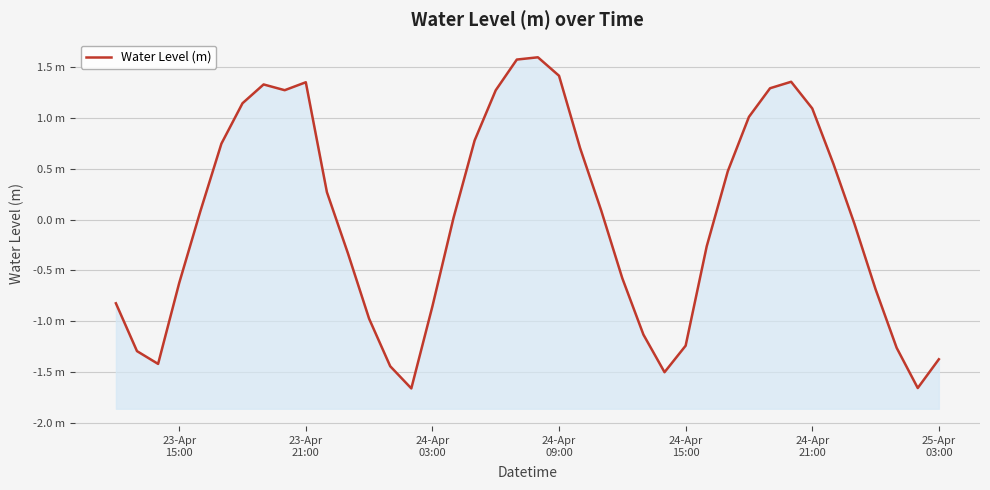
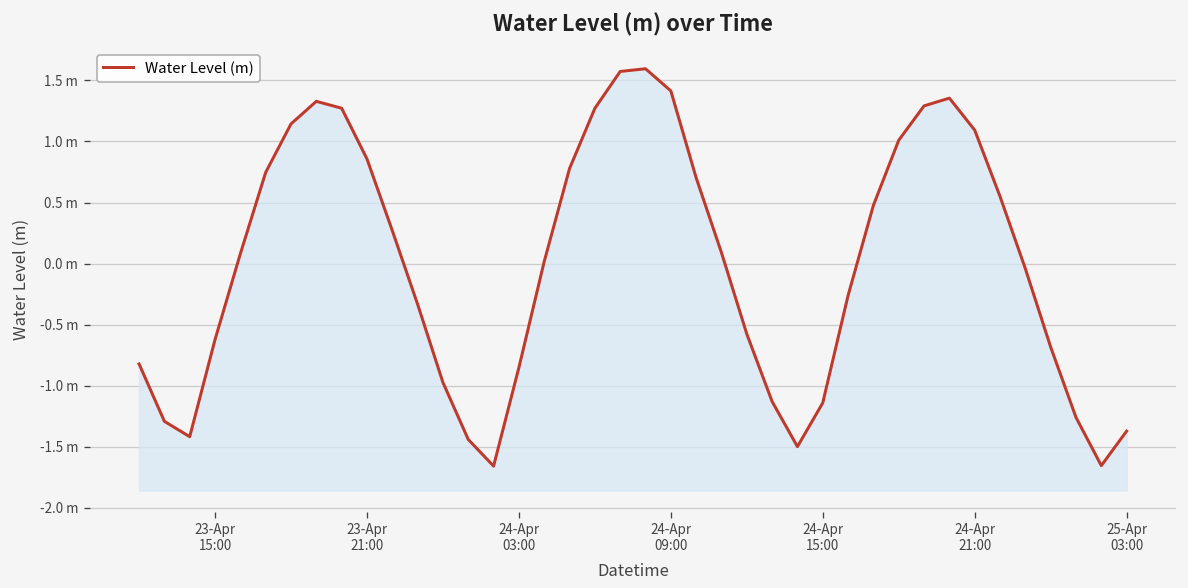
23-Apr 21:00: 1.35 m -> 0.86 m
24-Apr 15:00: -1.24 m -> -1.14 m
